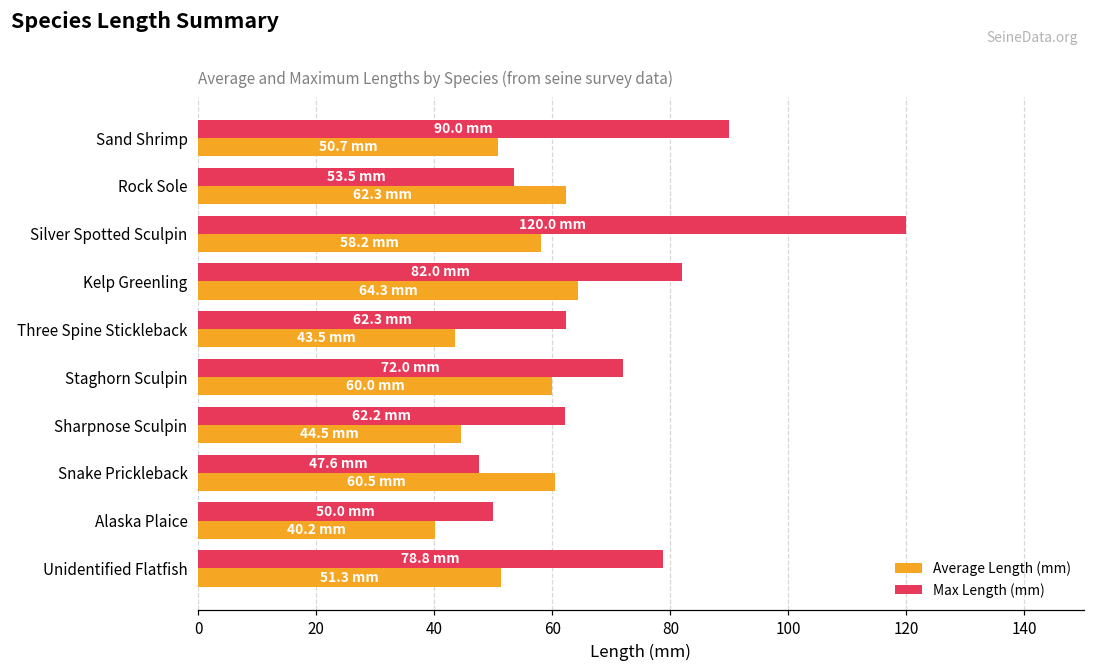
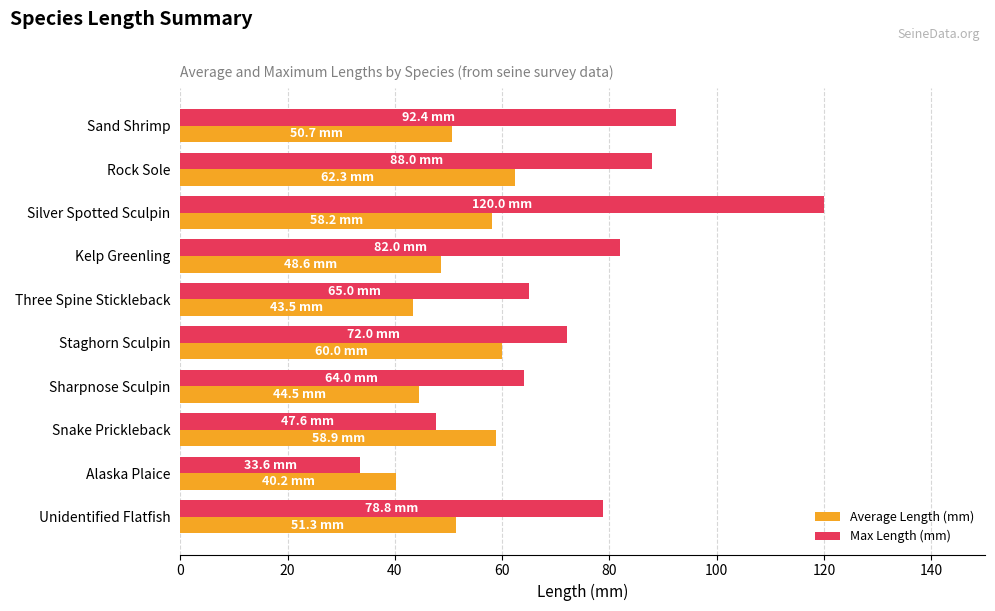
Max Length (mm), Sand Shrimp: 90.0 -> 92.4
Max Length (mm), Rock Sole: 53.5 -> 88.0
Average Length (mm), Kelp Greenling: 64.3 -> 48.6
Max Length (mm), Three Spine Stickleback: 62.3 -> 65.0
Max Length (mm), Sharpnose Sculpin: 62.2 -> 64.0
Average Length (mm), Snake Prickleback: 60.5 -> 58.9
Max Length (mm), Alaska Plaice: 50.0 -> 33.6
